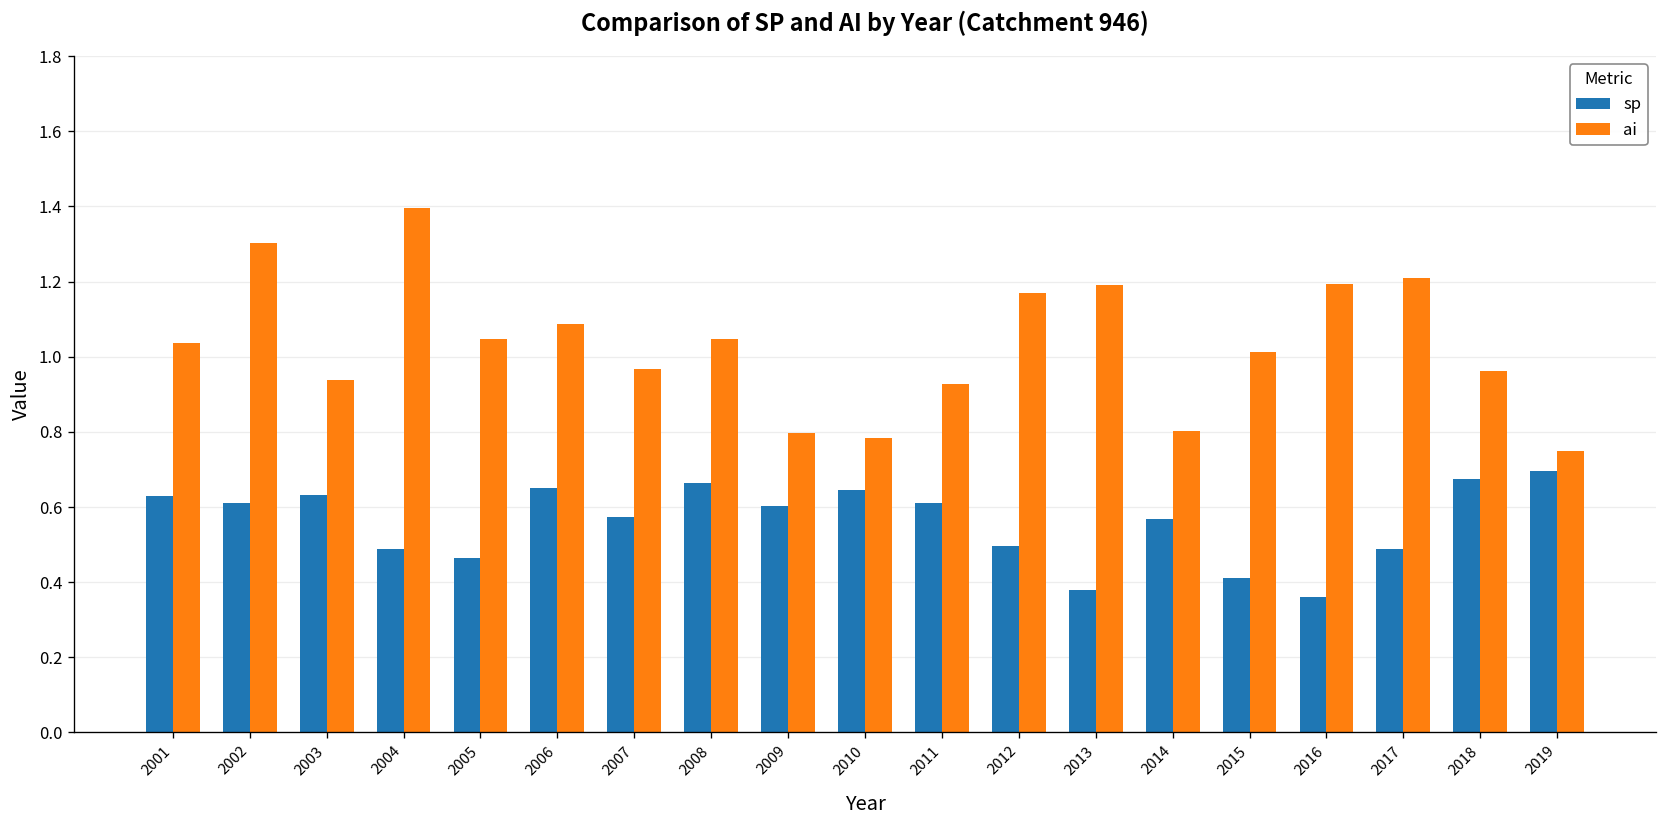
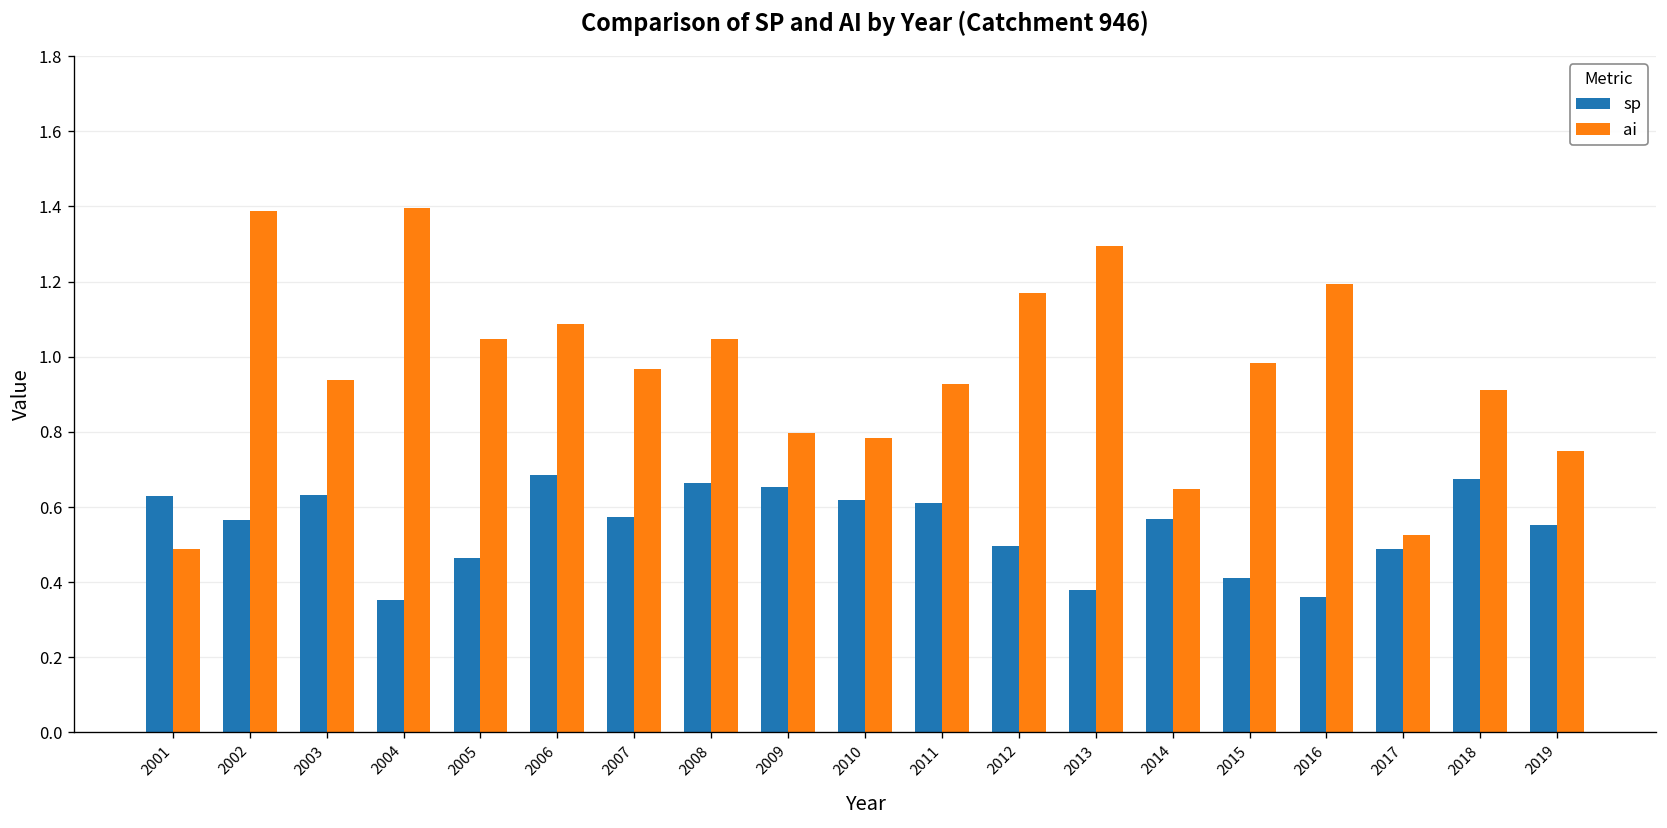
ai, 2001: 1.04 -> 0.49
sp, 2002: 0.61 -> 0.57
ai, 2002: 1.30 -> 1.39
sp, 2004: 0.49 -> 0.35
sp, 2006: 0.65 -> 0.68
sp, 2009: 0.60 -> 0.65
sp, 2010: 0.65 -> 0.62
ai, 2013: 1.19 -> 1.30
ai, 2014: 0.80 -> 0.65
ai, 2015: 1.01 -> 0.98
ai, 2017: 1.21 -> 0.53
ai, 2018: 0.96 -> 0.91
sp, 2019: 0.69 -> 0.55
